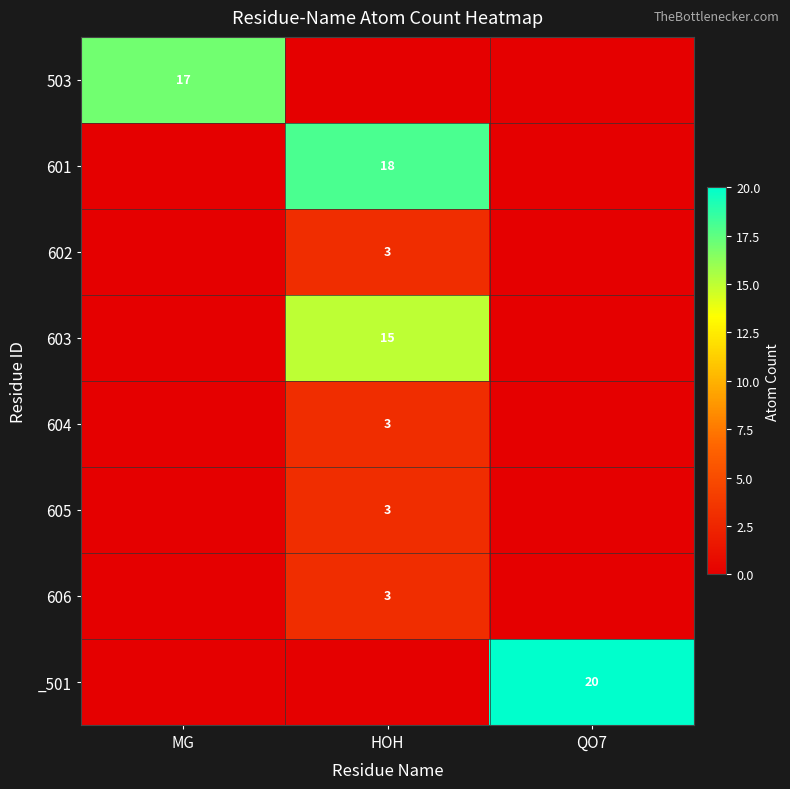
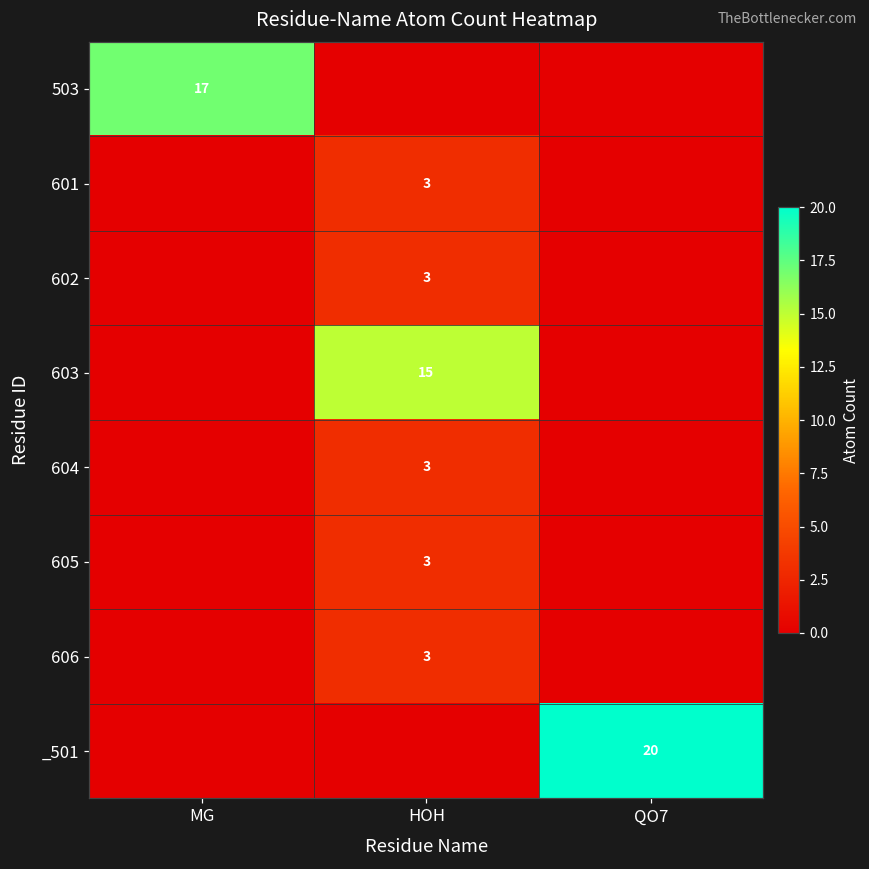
601, HOH: 18 -> 3
